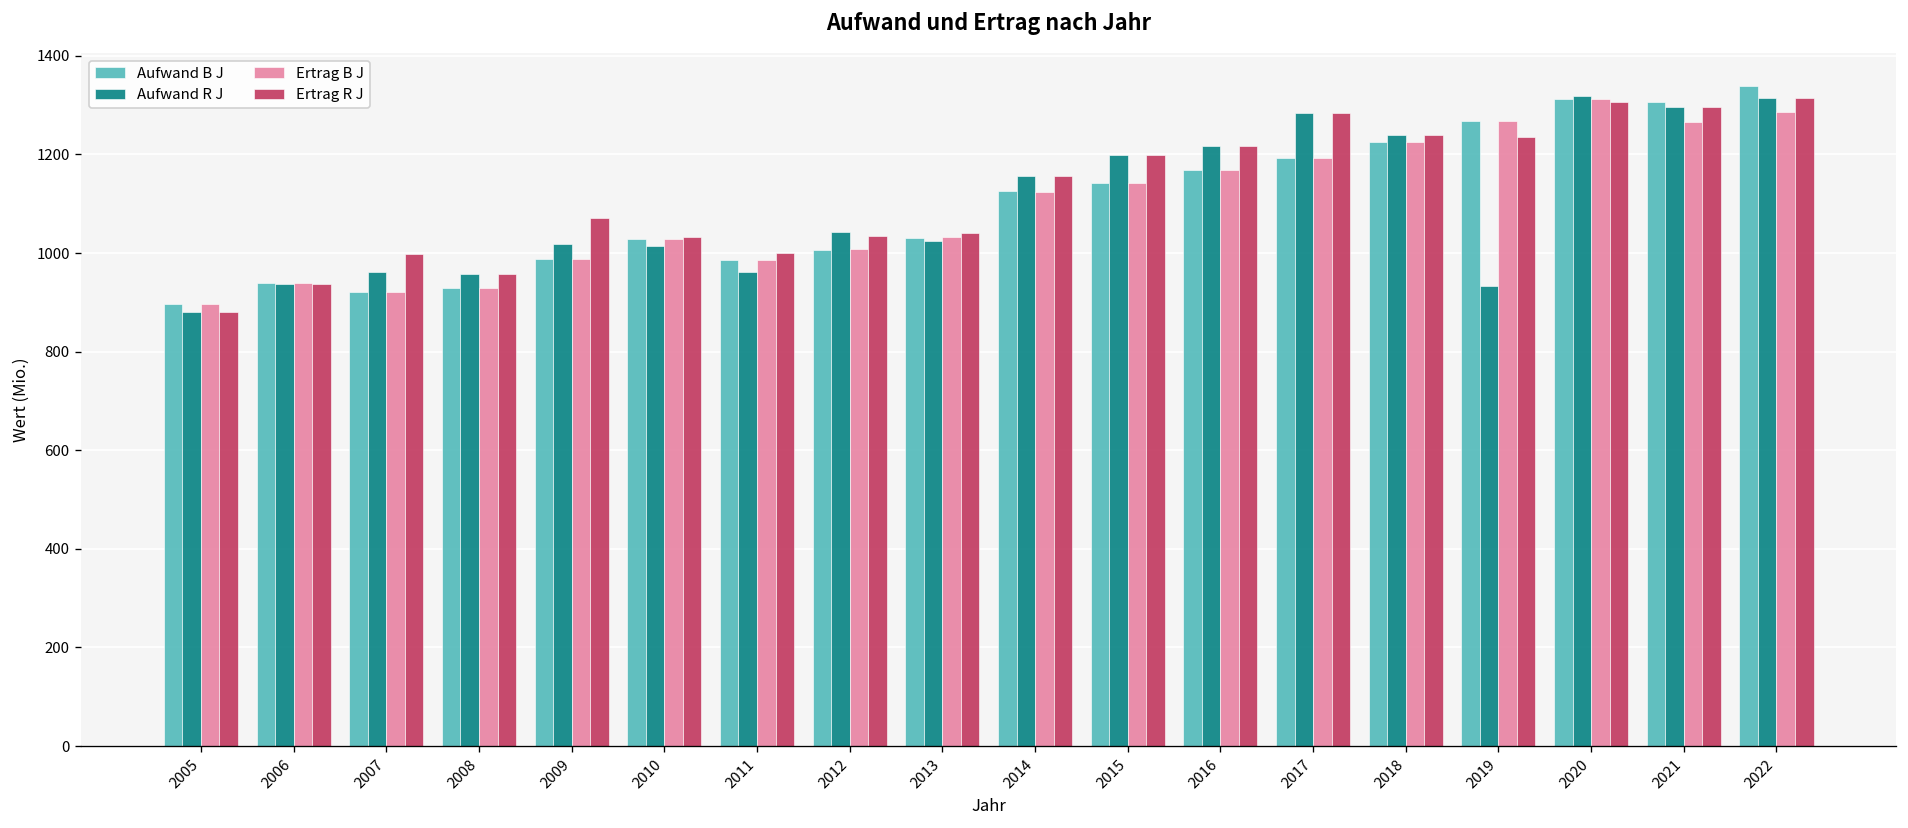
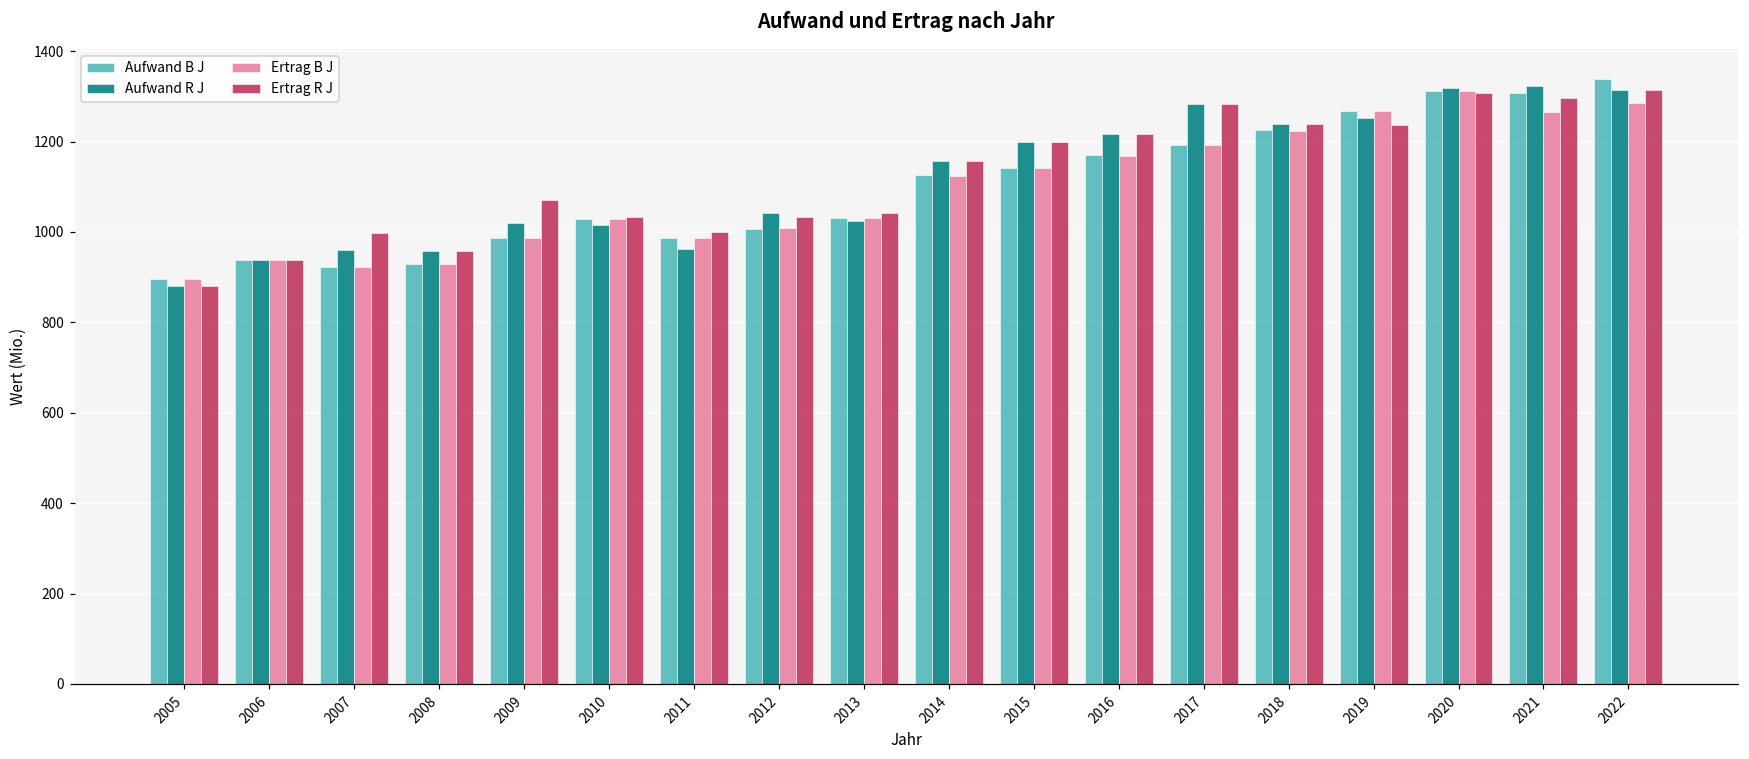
Aufwand R J, 2019: 930 -> 1250
Aufwand R J, 2021: 1300 -> 1320
